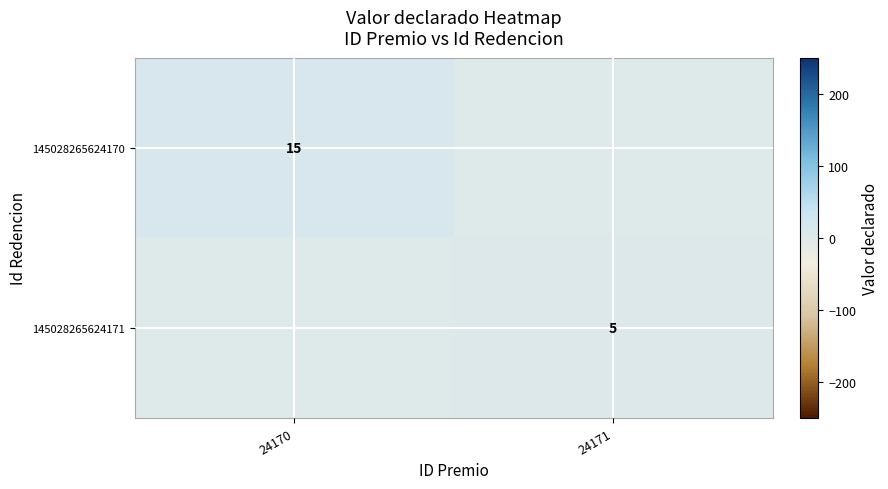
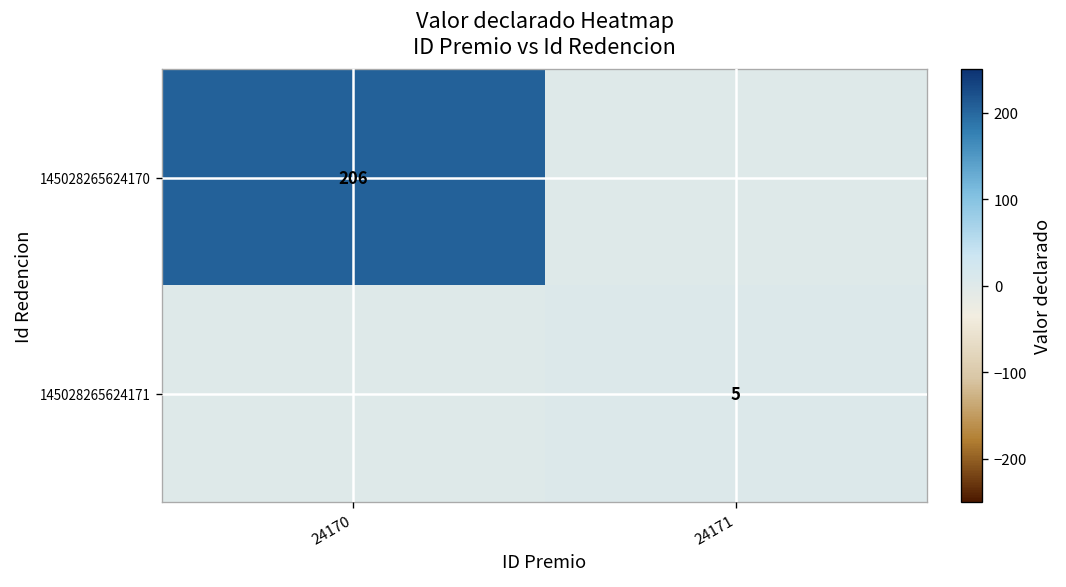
145028265624170, 24170: 15 -> 206
